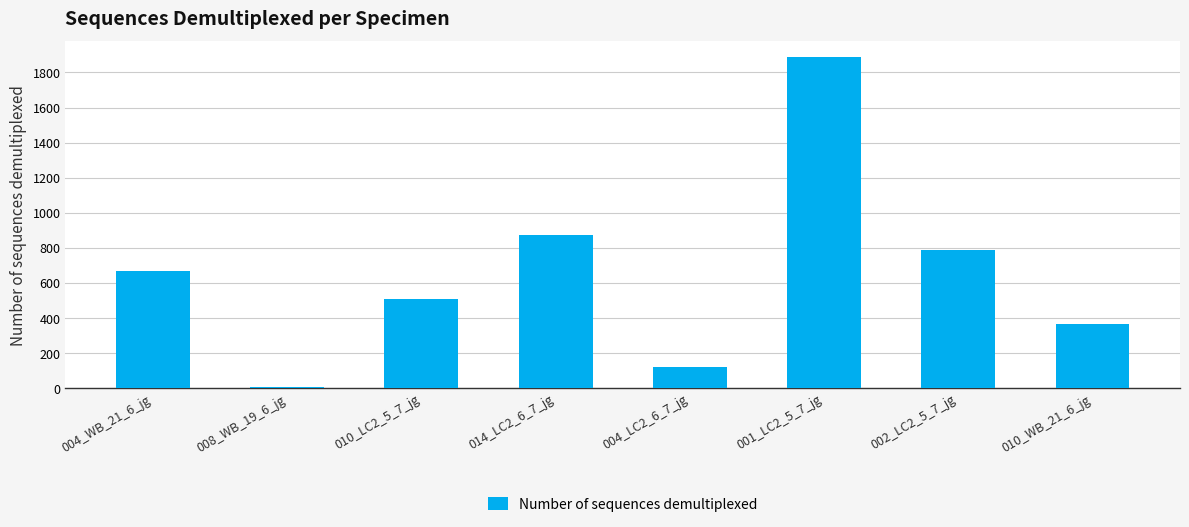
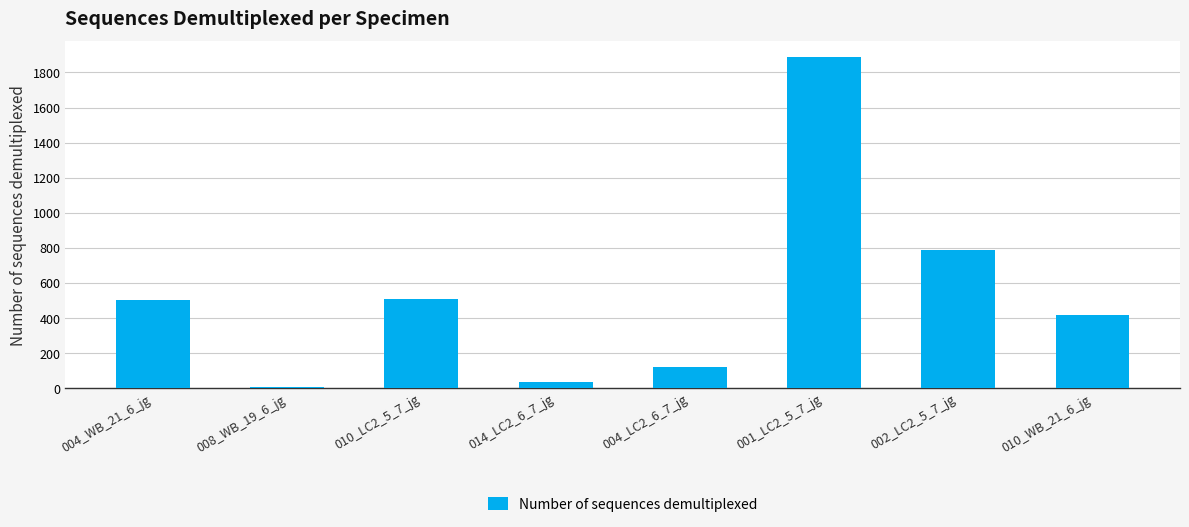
004_WB_21_6_jg: 670 -> 500
014_LC2_6_7_jg: 880 -> 40
010_WB_21_6_jg: 360 -> 420
